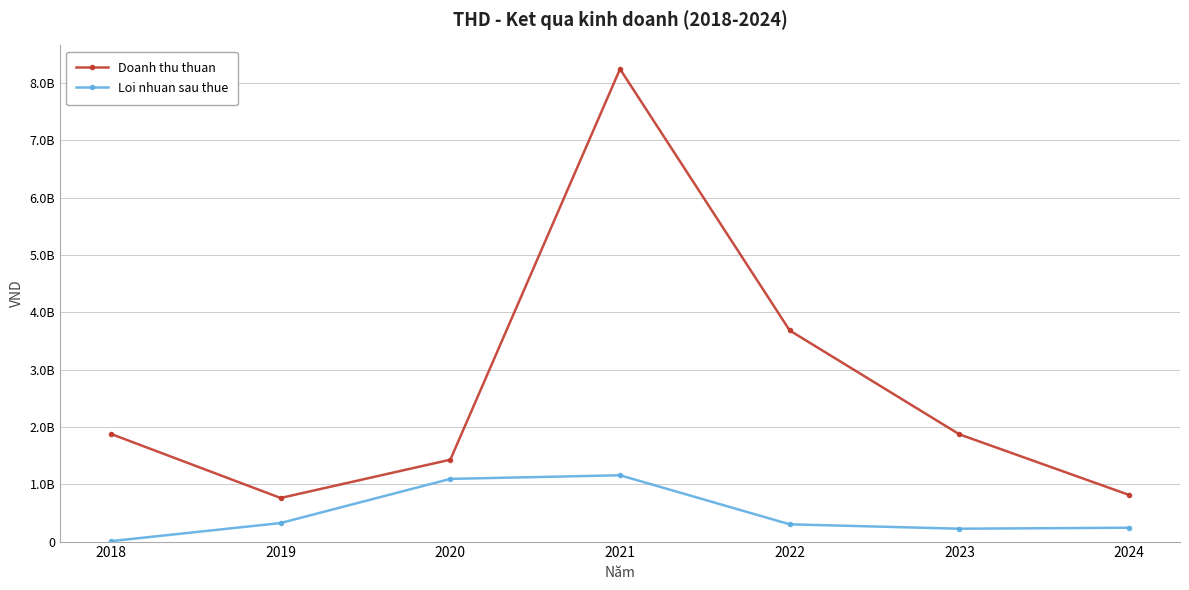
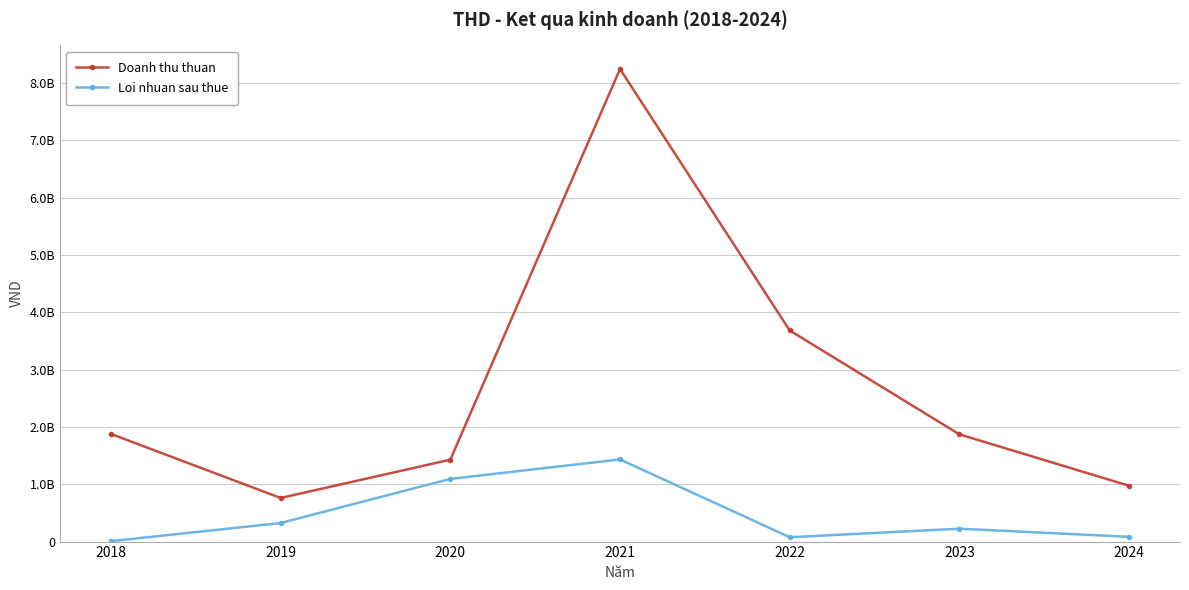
Loi nhuan sau thue, 2021: 1200000000 -> 1400000000
Loi nhuan sau thue, 2022: 300000000 -> 100000000
Doanh thu thuan, 2024: 800000000 -> 1000000000
Loi nhuan sau thue, 2024: 200000000 -> 100000000
